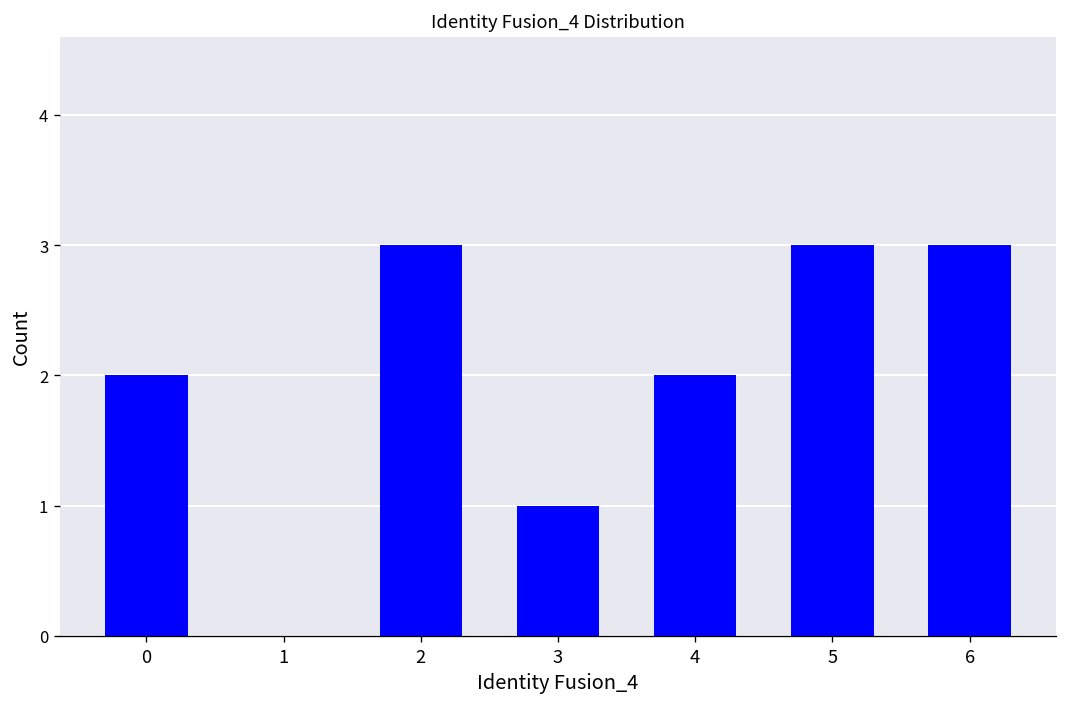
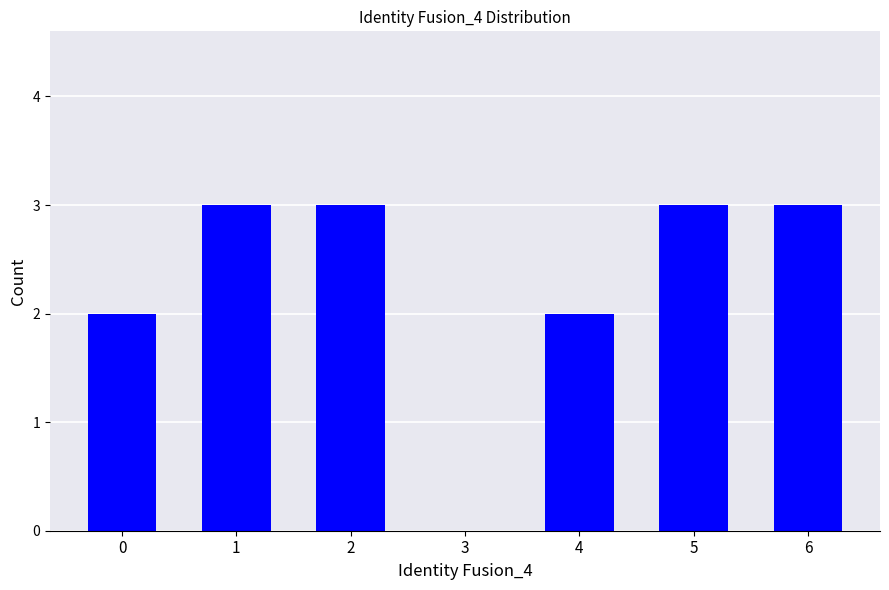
1: 0 -> 3
3: 1 -> 0
